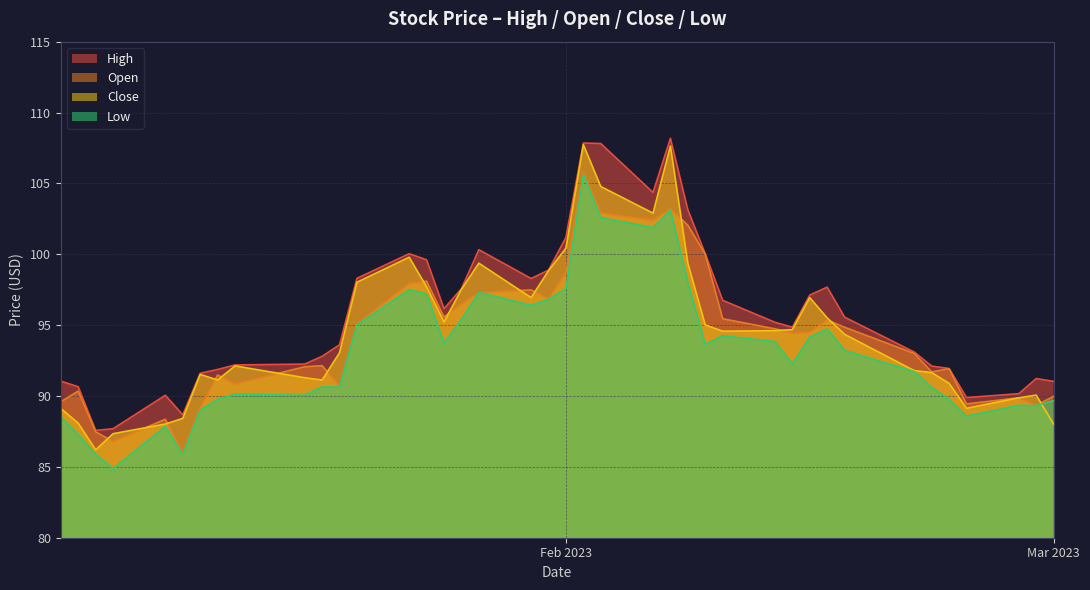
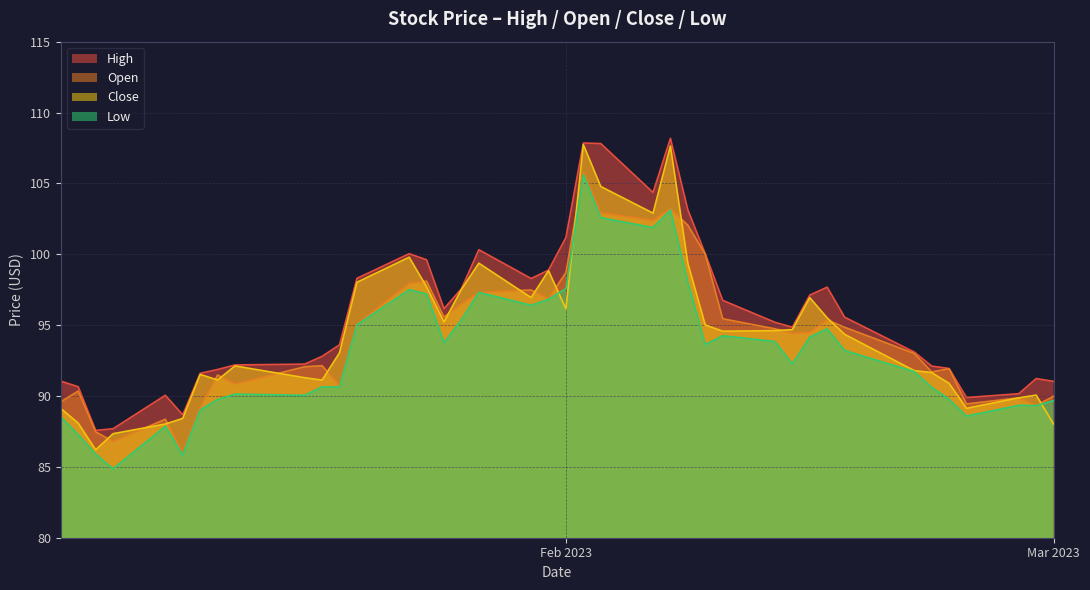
Close, Feb 2023: 100.4 -> 96.2
